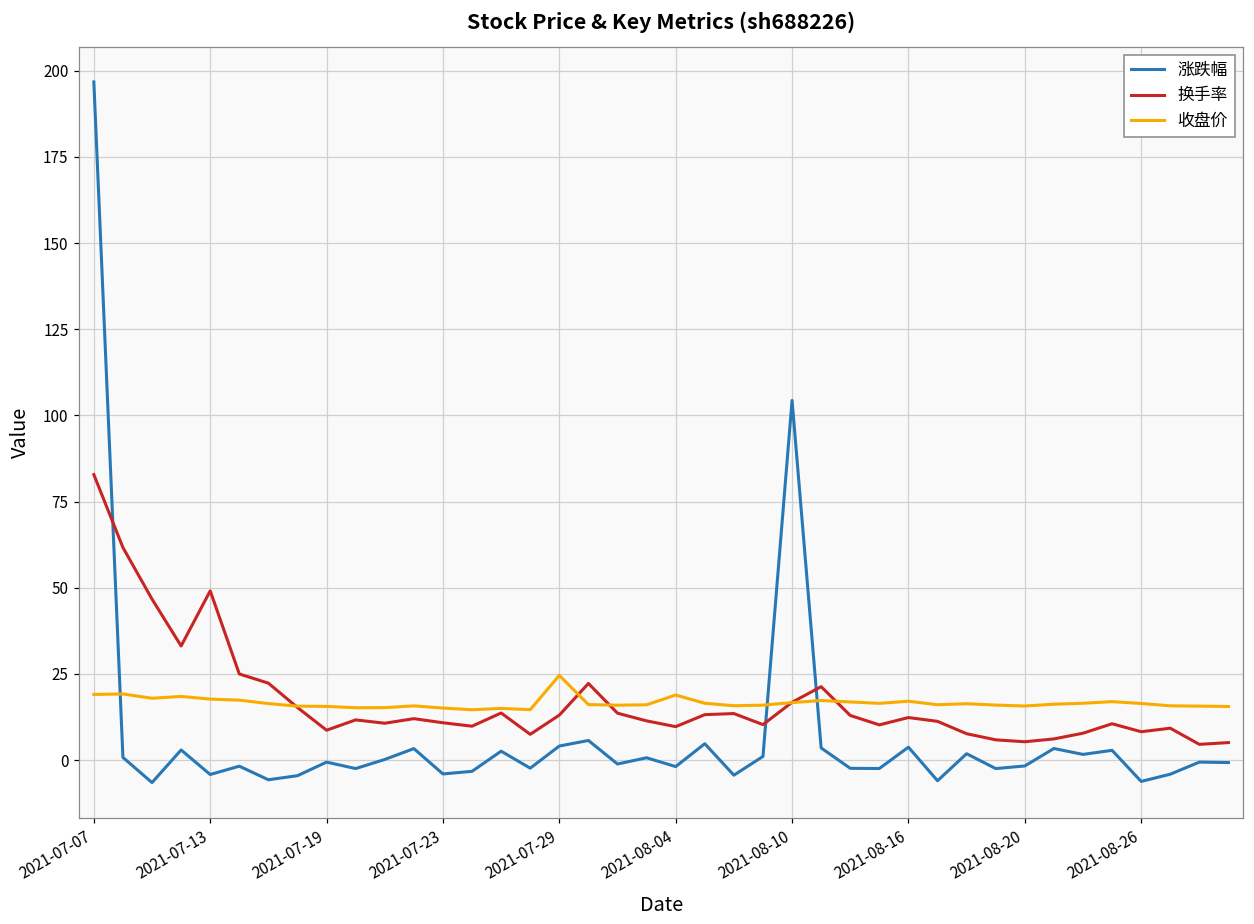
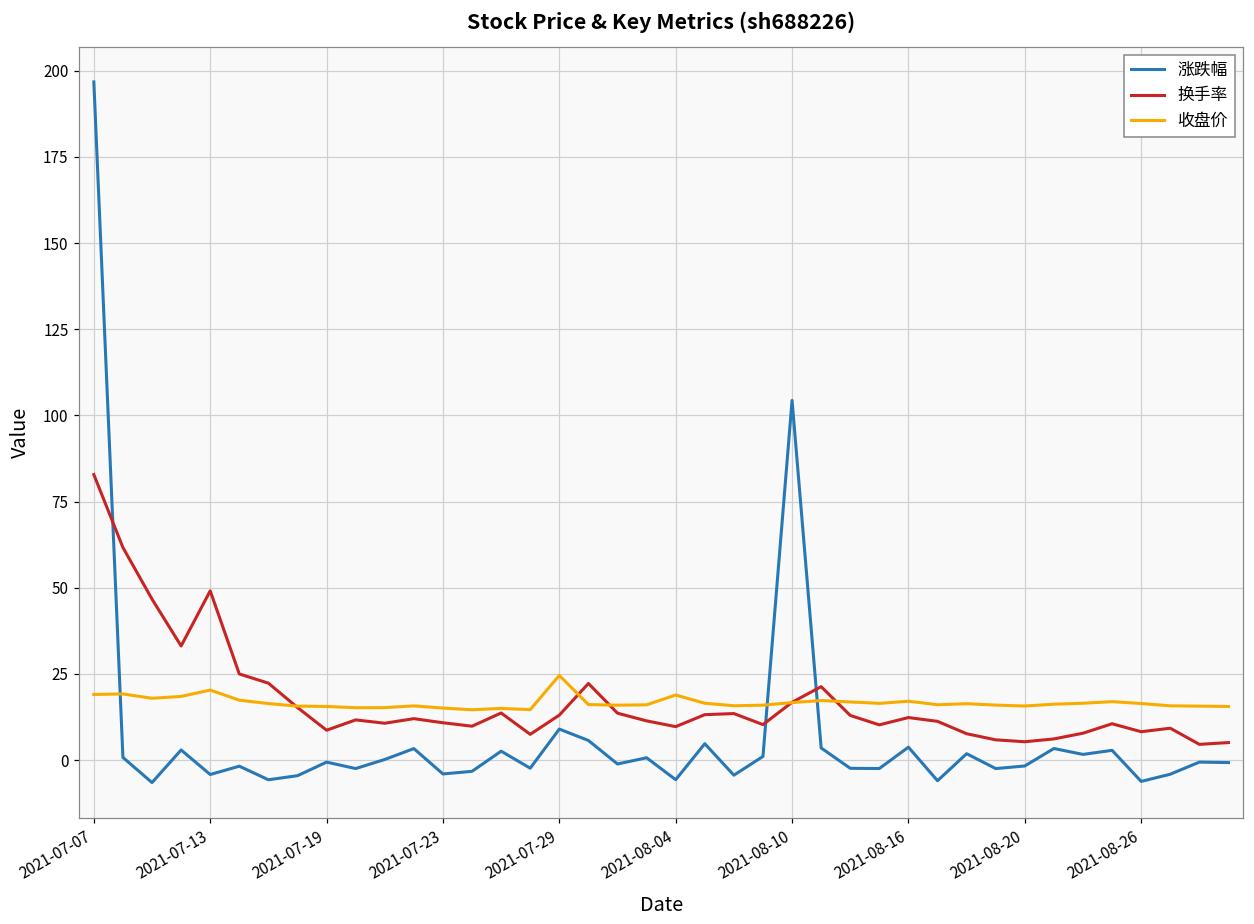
收盘价, 2021-07-13: 18 -> 20
涨跌幅, 2021-07-29: 4 -> 9
涨跌幅, 2021-08-04: -2 -> -6
